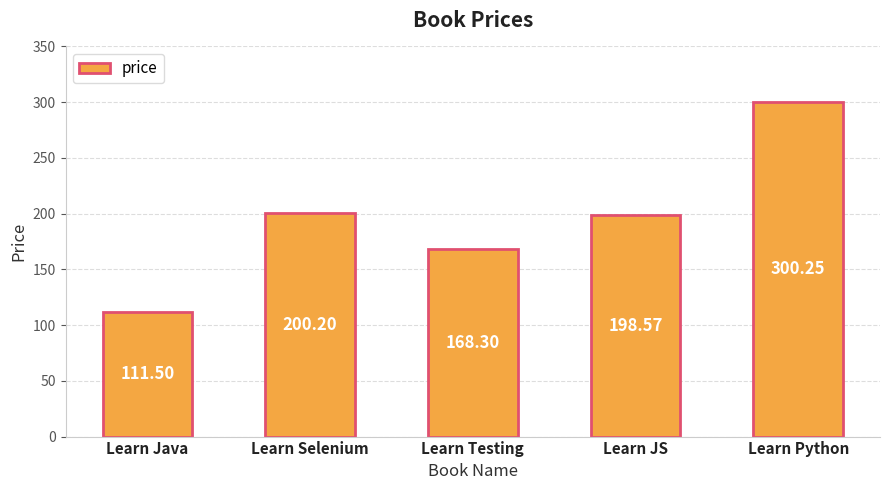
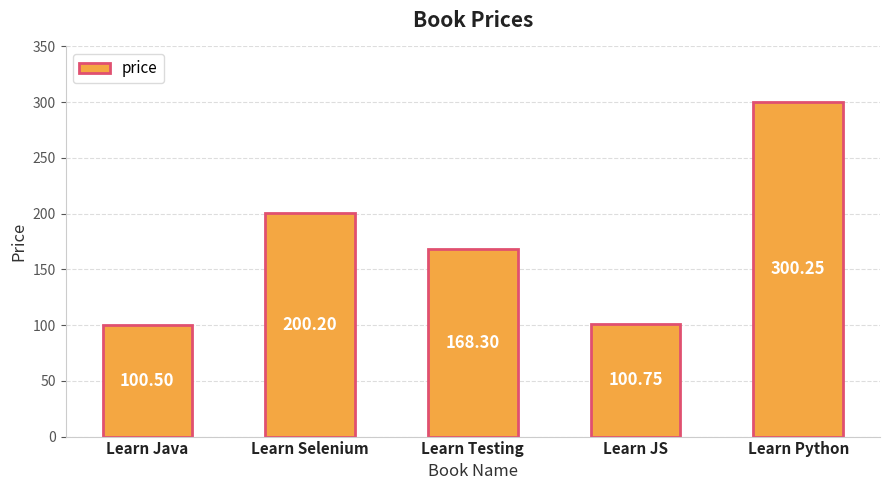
Learn Java: 111.50 -> 100.50
Learn JS: 198.57 -> 100.75
